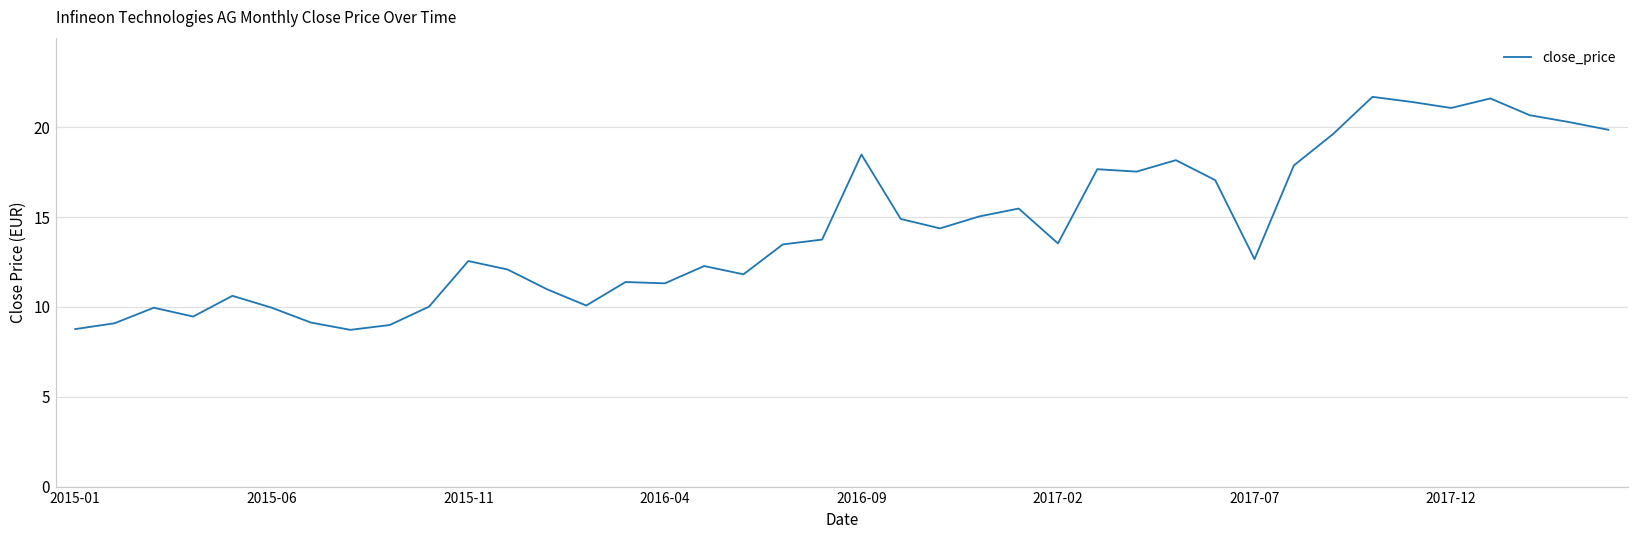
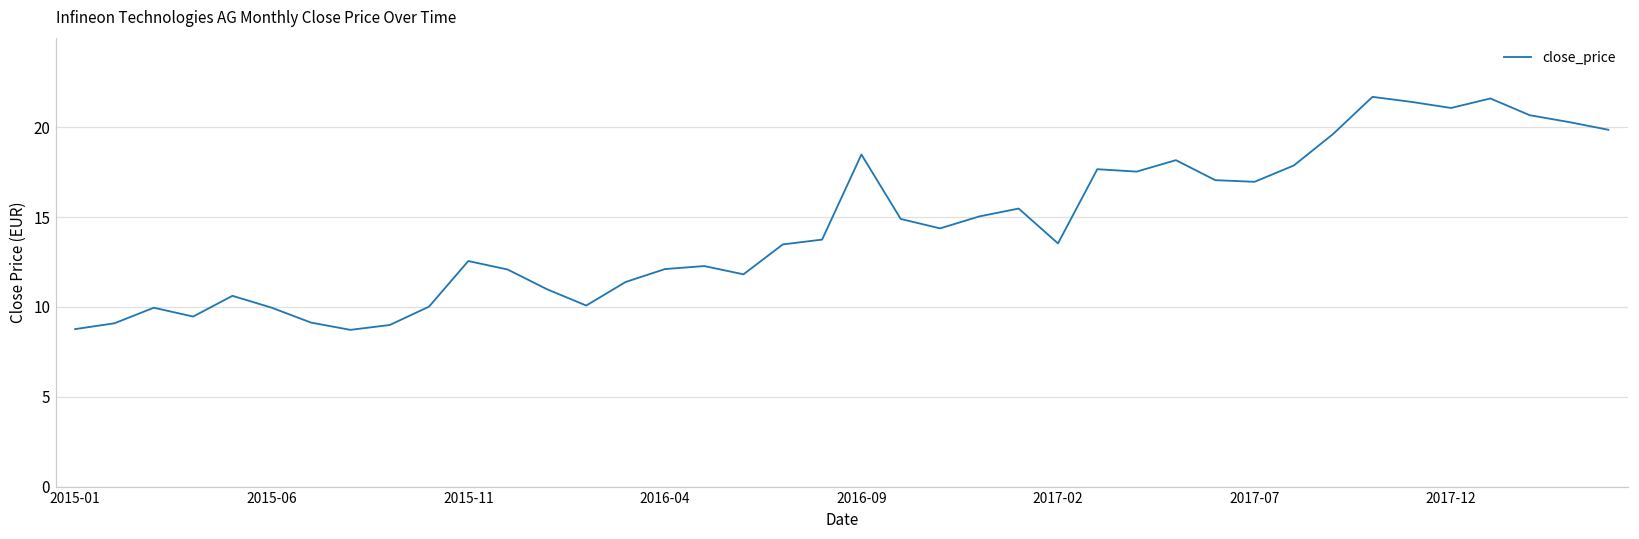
2016-04: 11.3 -> 12.1
2017-07: 12.7 -> 17.0
